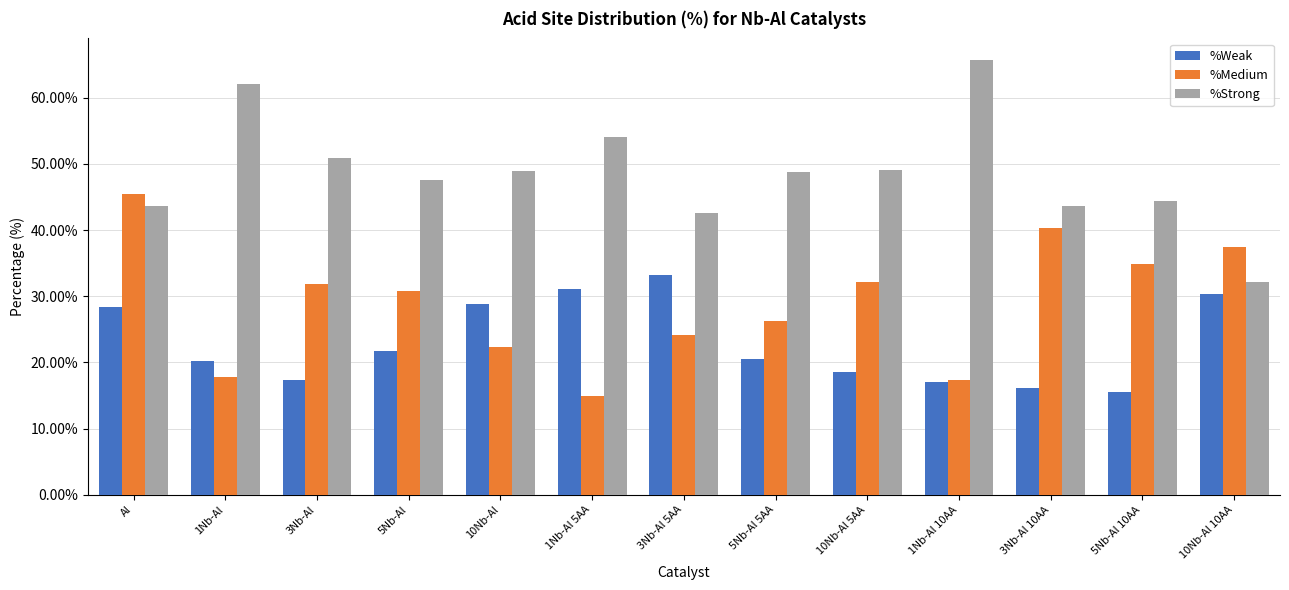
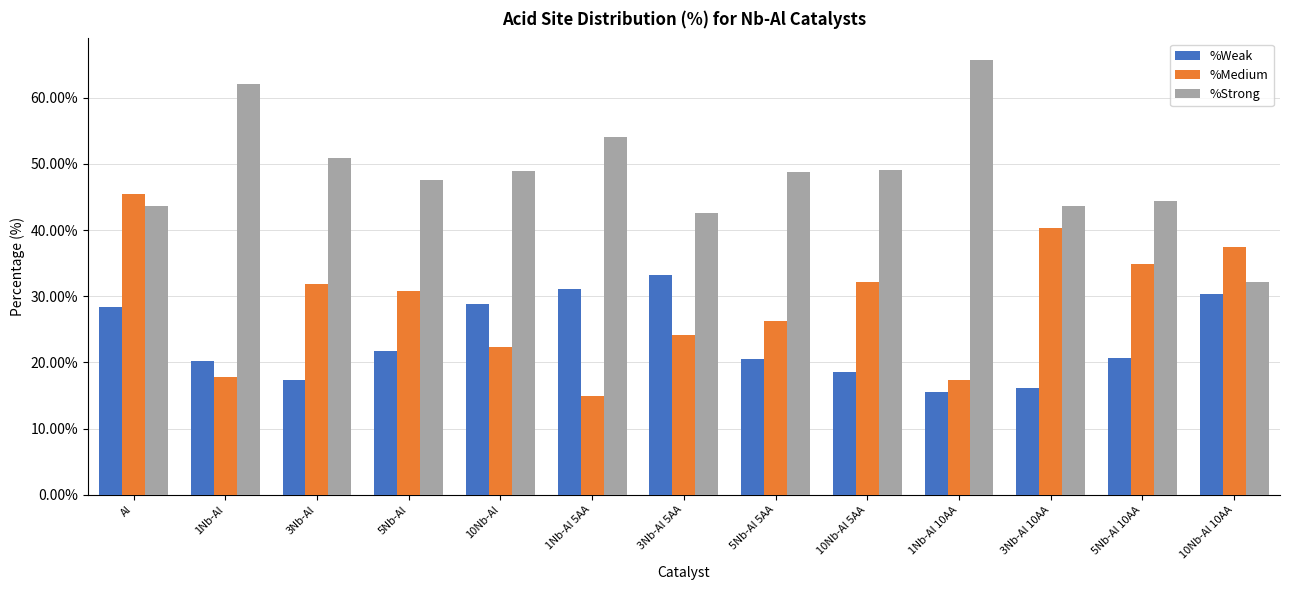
%Weak, 1Nb-Al 10AA: 17% -> 16%
%Weak, 5Nb-Al 10AA: 16% -> 21%
